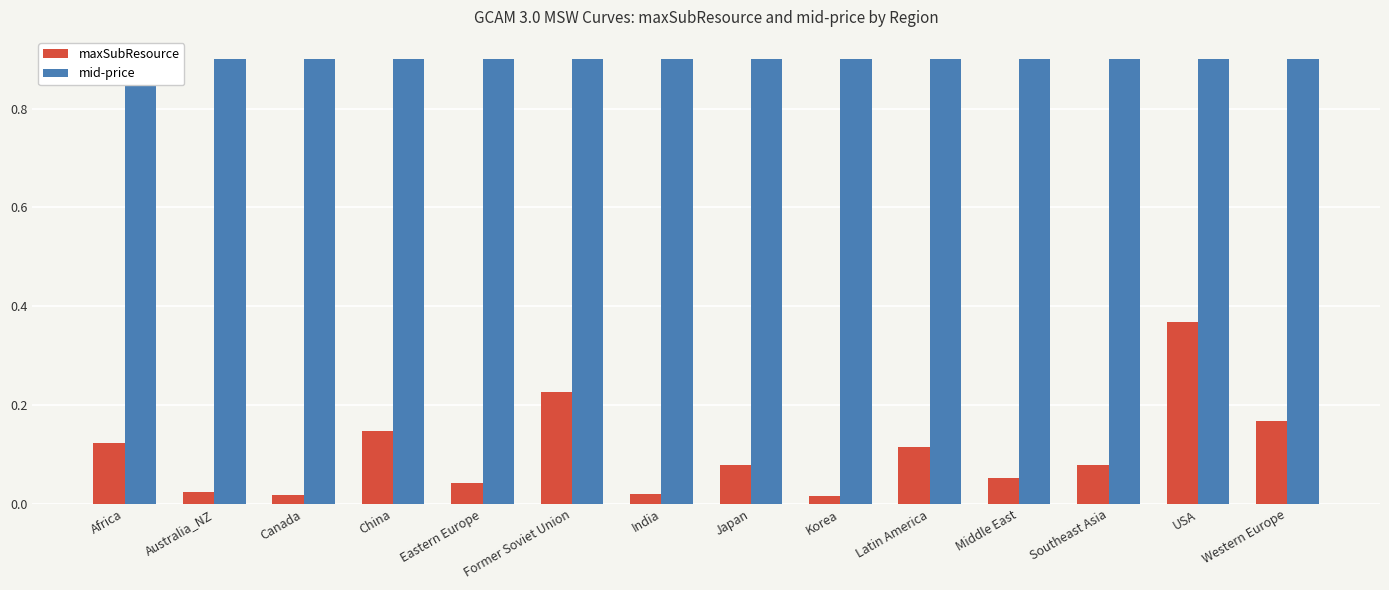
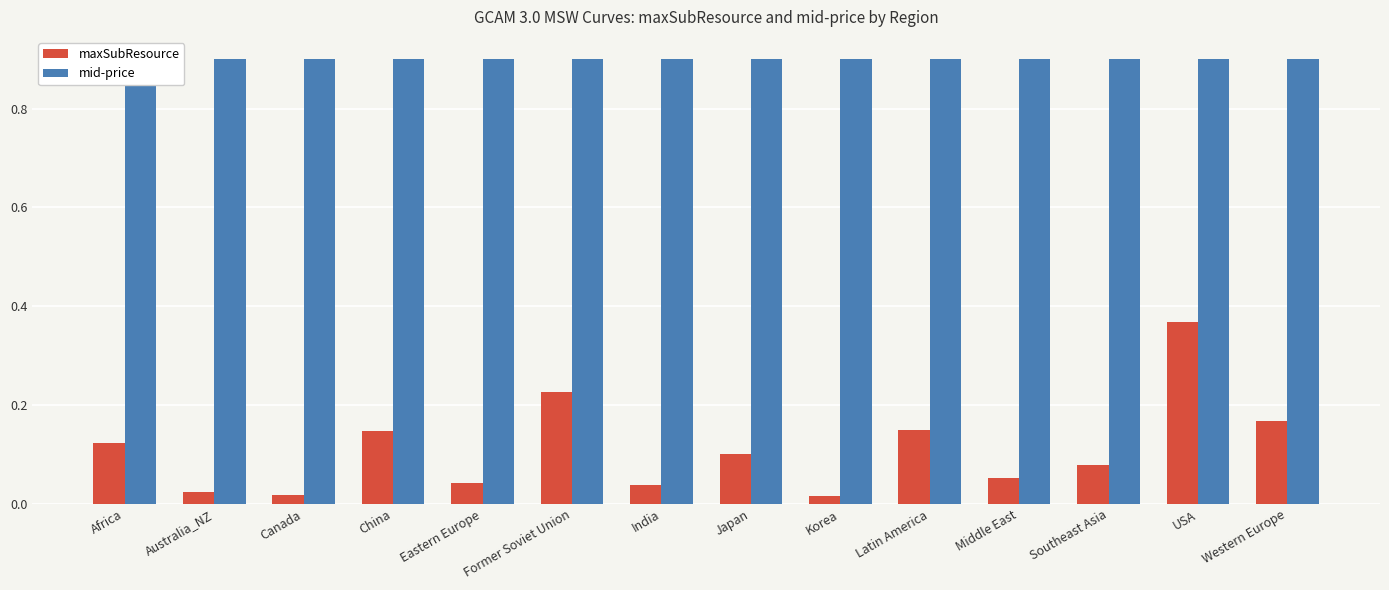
maxSubResource, India: 0.02 -> 0.04
maxSubResource, Japan: 0.08 -> 0.10
maxSubResource, Latin America: 0.12 -> 0.15
